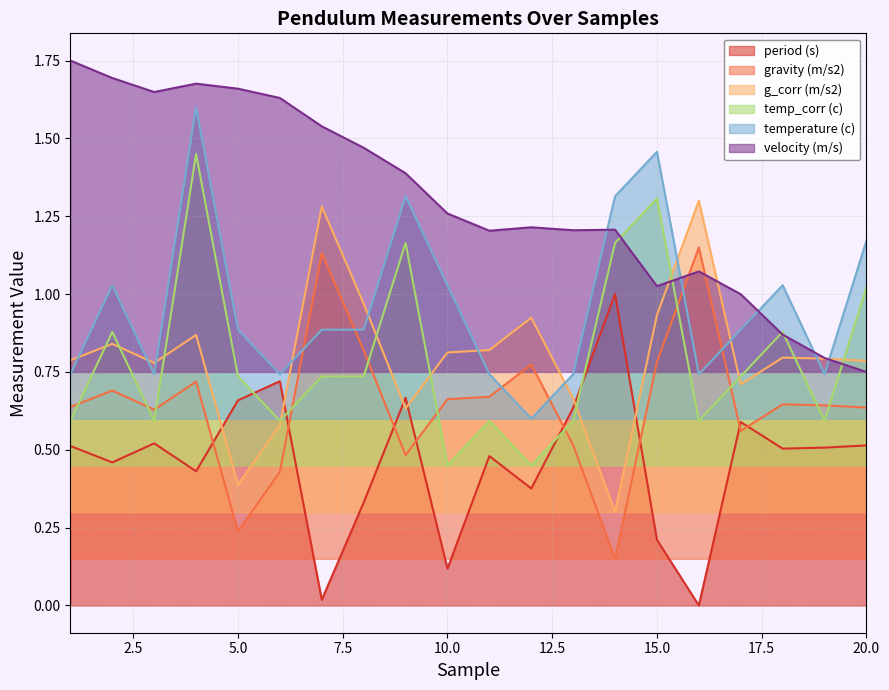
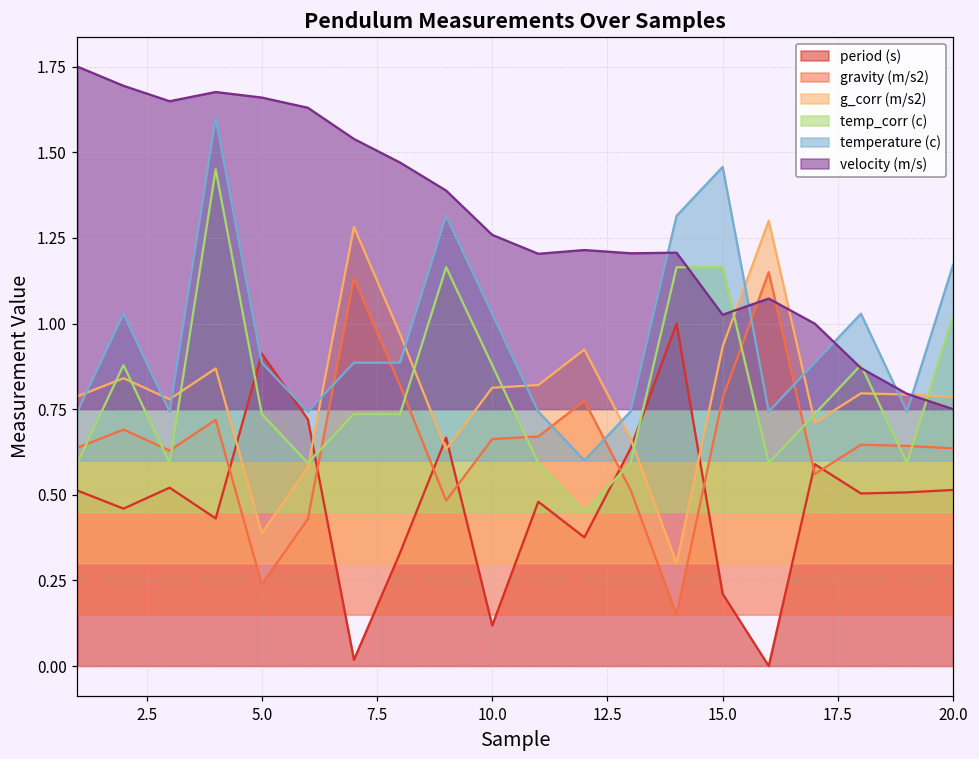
period (s), 5.0: 0.66 -> 0.91
temp_corr (c), 10.0: 0.45 -> 0.88
temp_corr (c), 15.0: 1.31 -> 1.16
